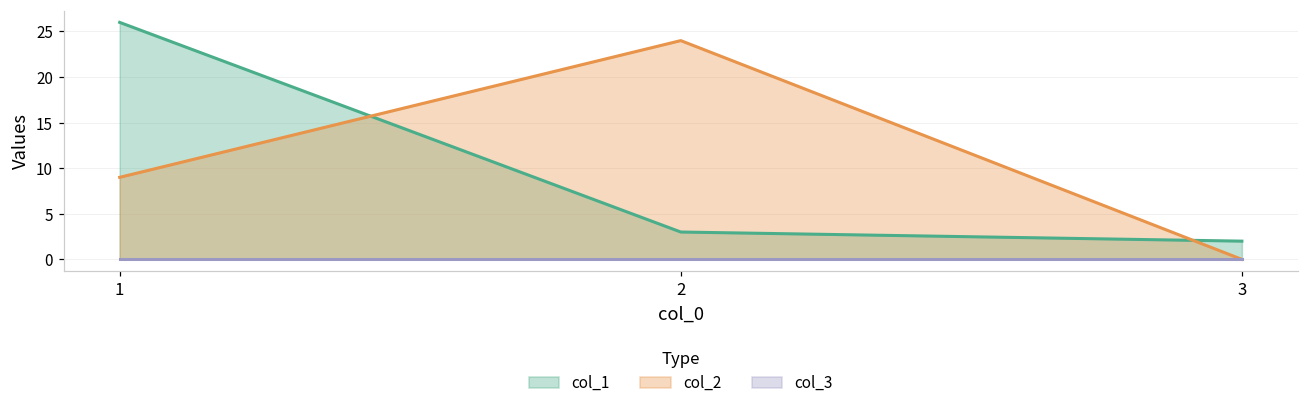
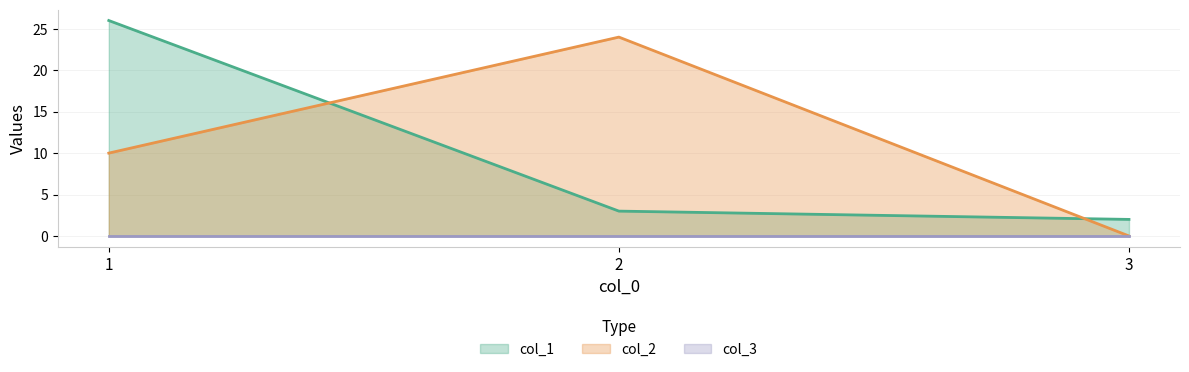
col_2, 1: 9 -> 10
